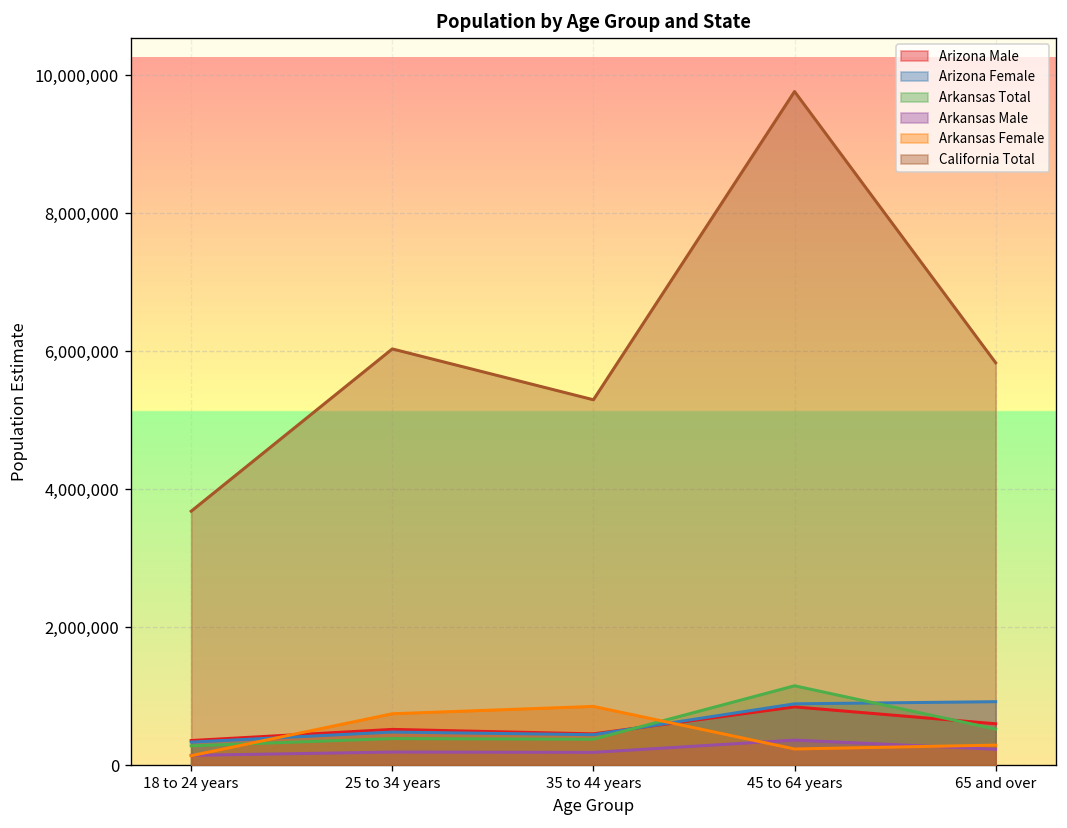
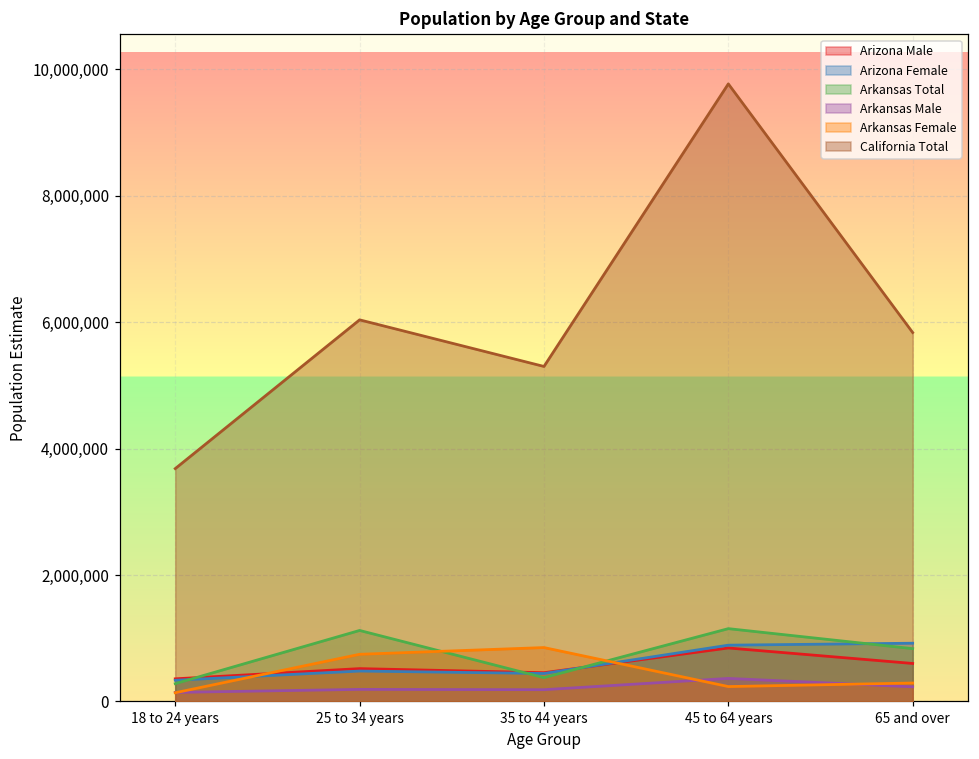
Arkansas Total, 25 to 34 years: 400,000 -> 1,100,000
Arkansas Total, 65 and over: 500,000 -> 800,000
